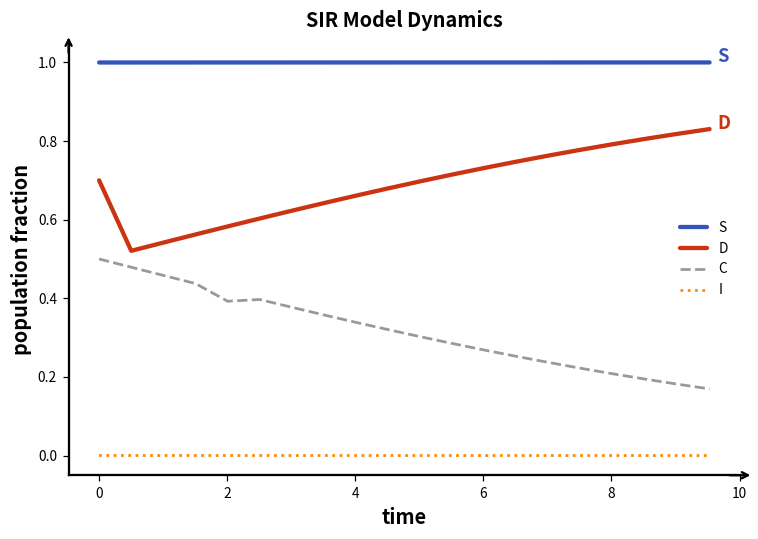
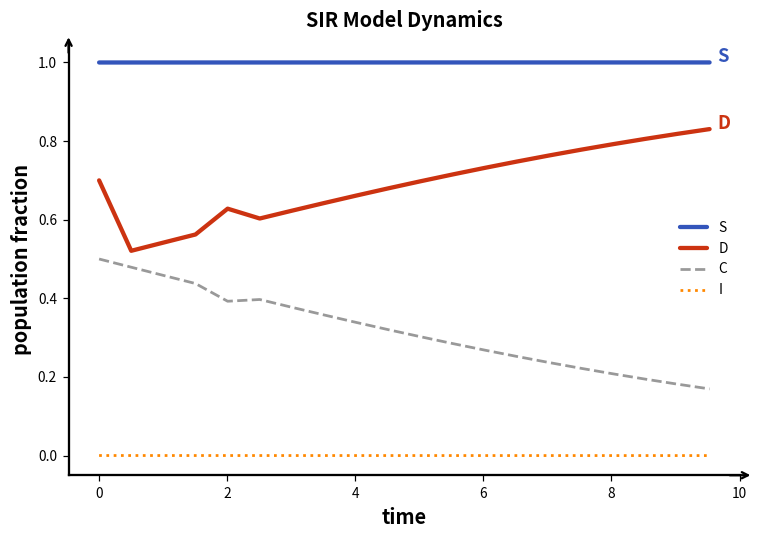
D, 2: 0.58 -> 0.63
